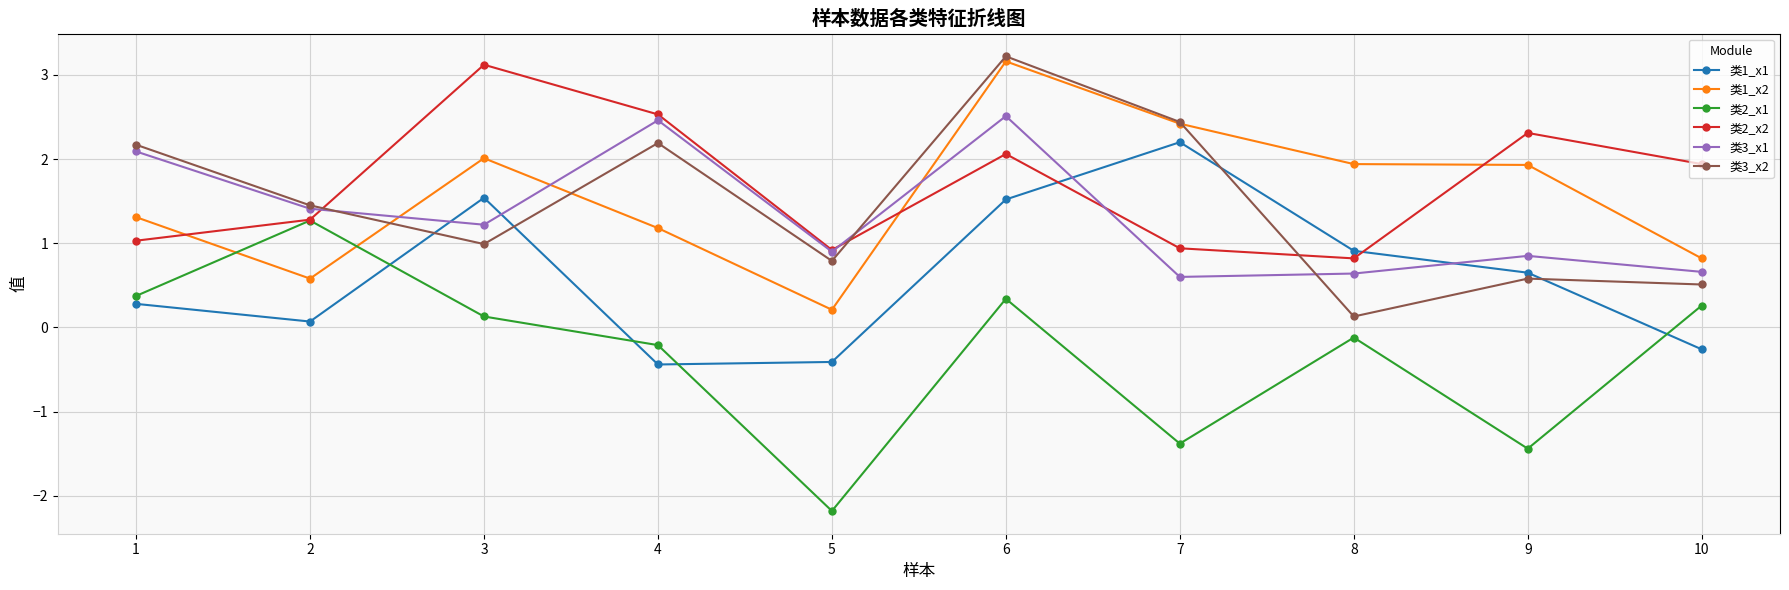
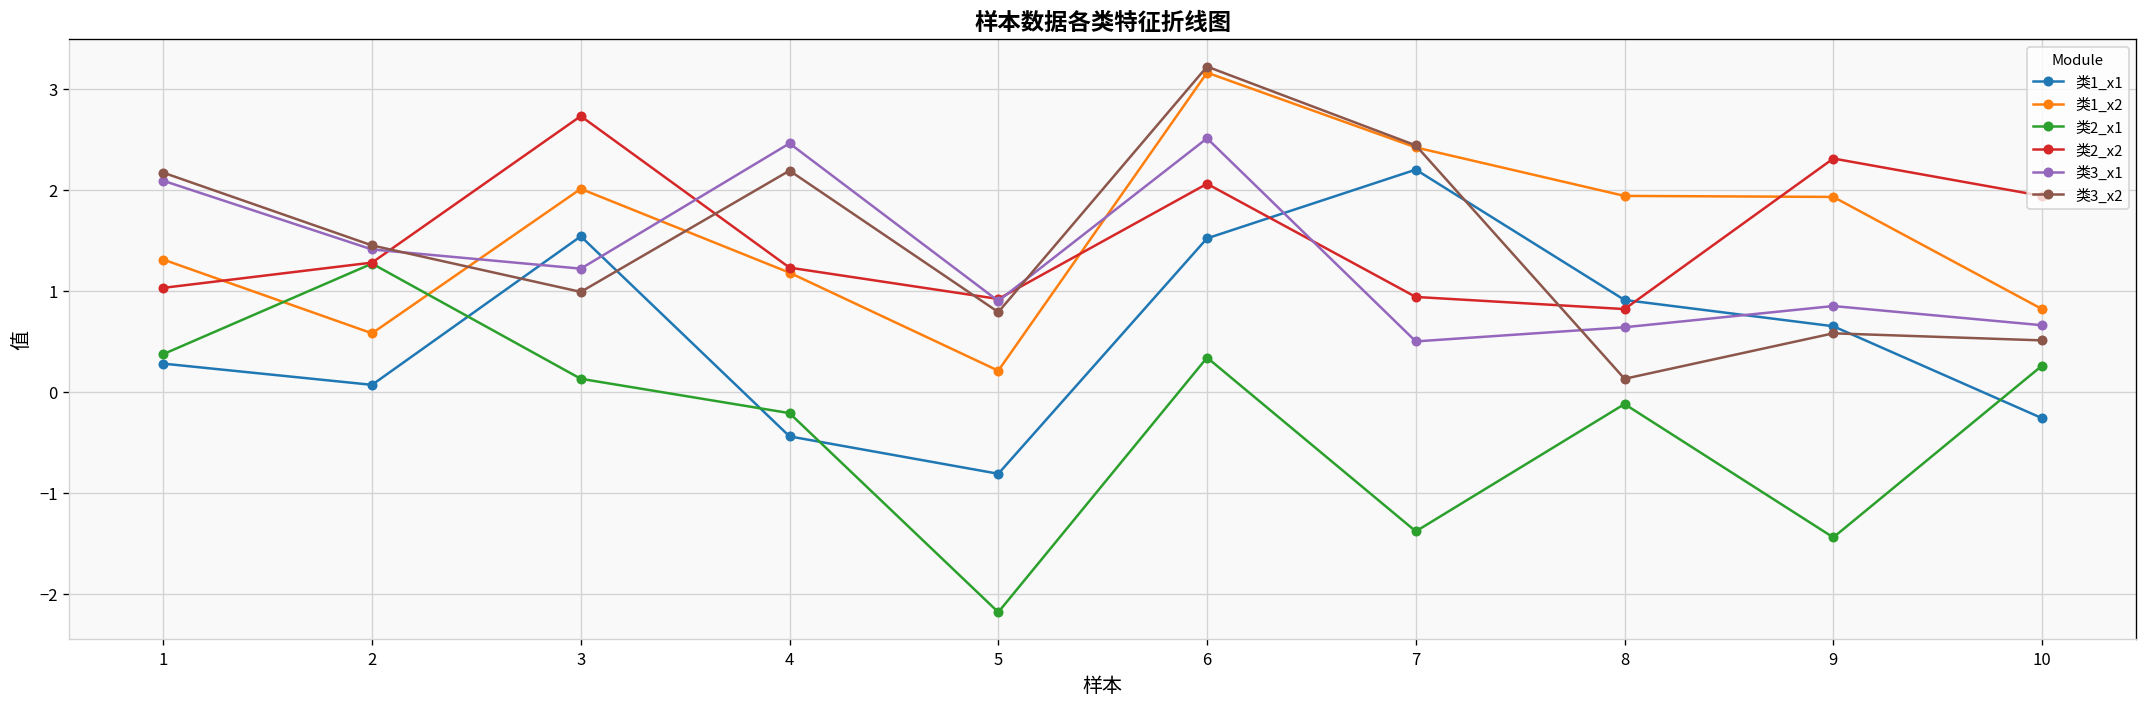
类2_x2, 3: 3.1 -> 2.7
类2_x2, 4: 2.5 -> 1.2
类1_x1, 5: -0.4 -> -0.8
类3_x1, 7: 0.6 -> 0.5
